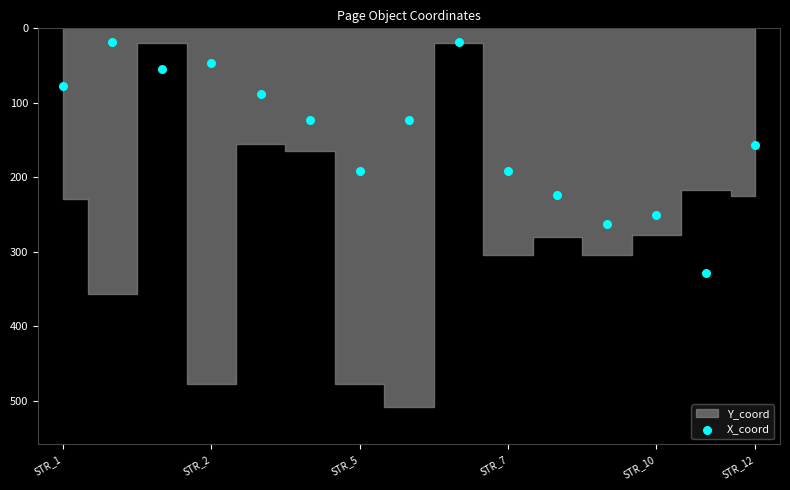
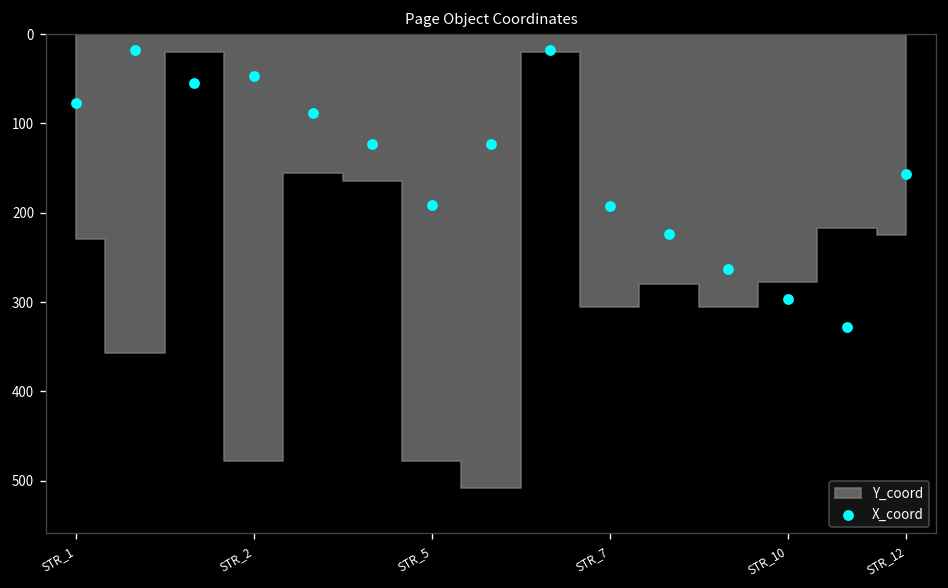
X_coord, STR_10: 250 -> 300
